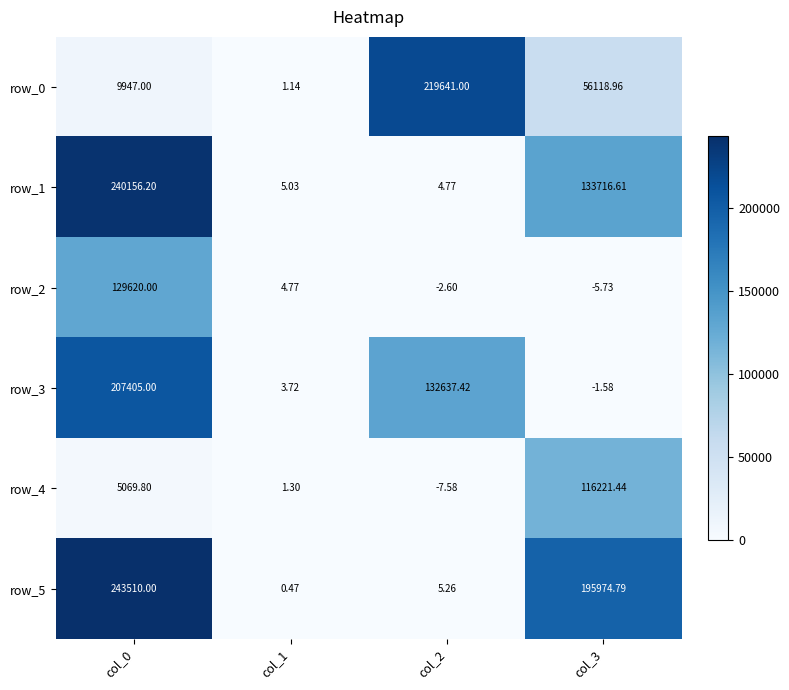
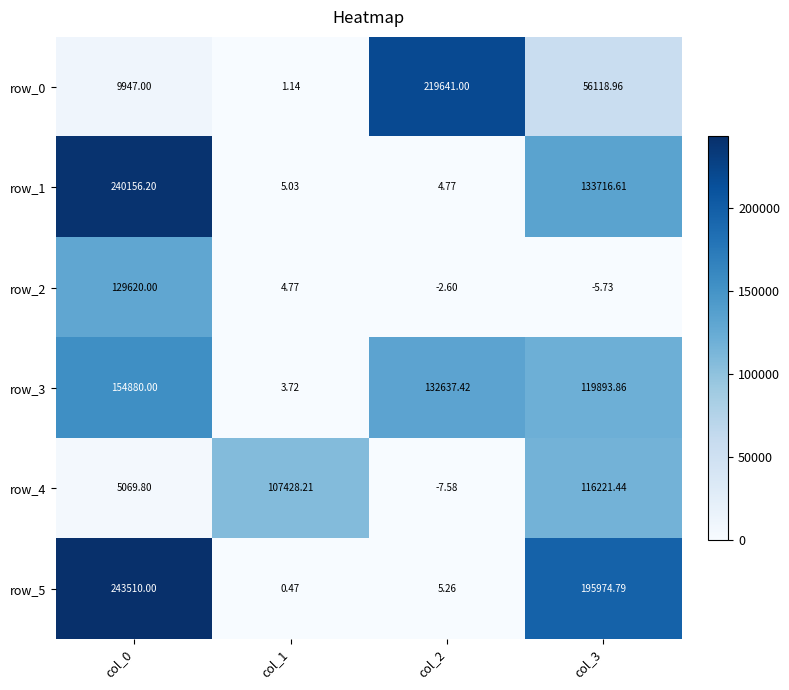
row_3, col_0: 207405.00 -> 154880.00
row_3, col_3: -1.58 -> 119893.86
row_4, col_1: 1.30 -> 107428.21
